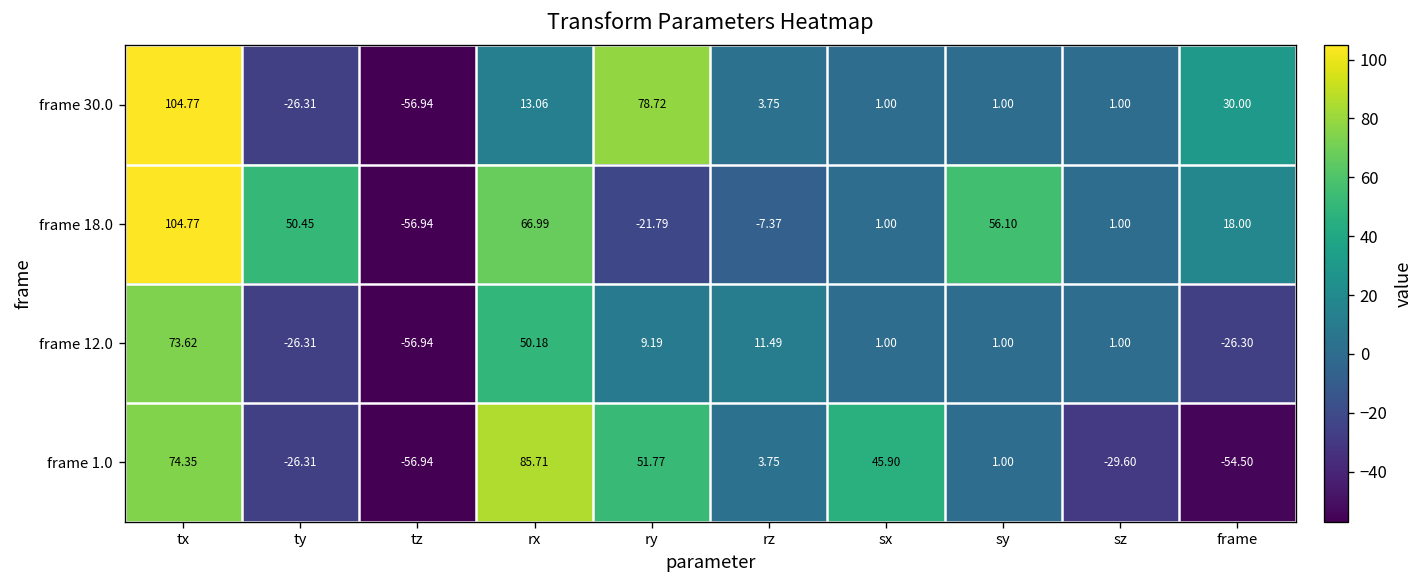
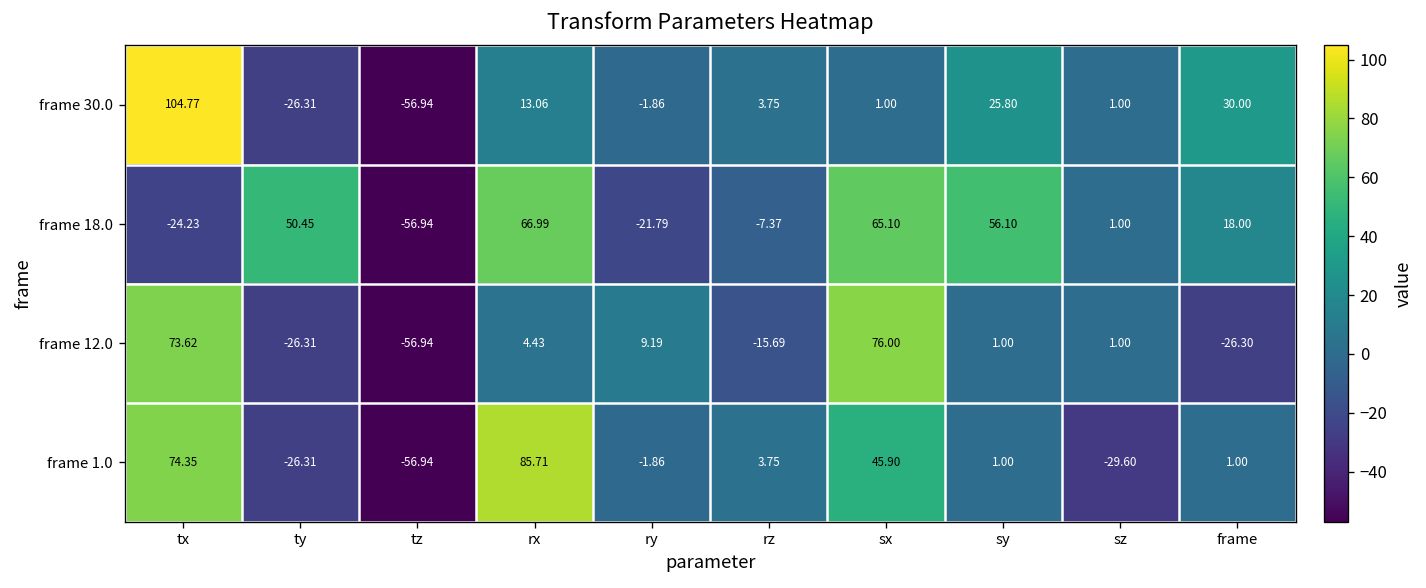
frame 30.0, ry: 78.72 -> -1.86
frame 30.0, sy: 1.00 -> 25.80
frame 18.0, tx: 104.77 -> -24.23
frame 18.0, sx: 1.00 -> 65.10
frame 12.0, rx: 50.18 -> 4.43
frame 12.0, rz: 11.49 -> -15.69
frame 12.0, sx: 1.00 -> 76.00
frame 1.0, ry: 51.77 -> -1.86
frame 1.0, frame: -54.50 -> 1.00
